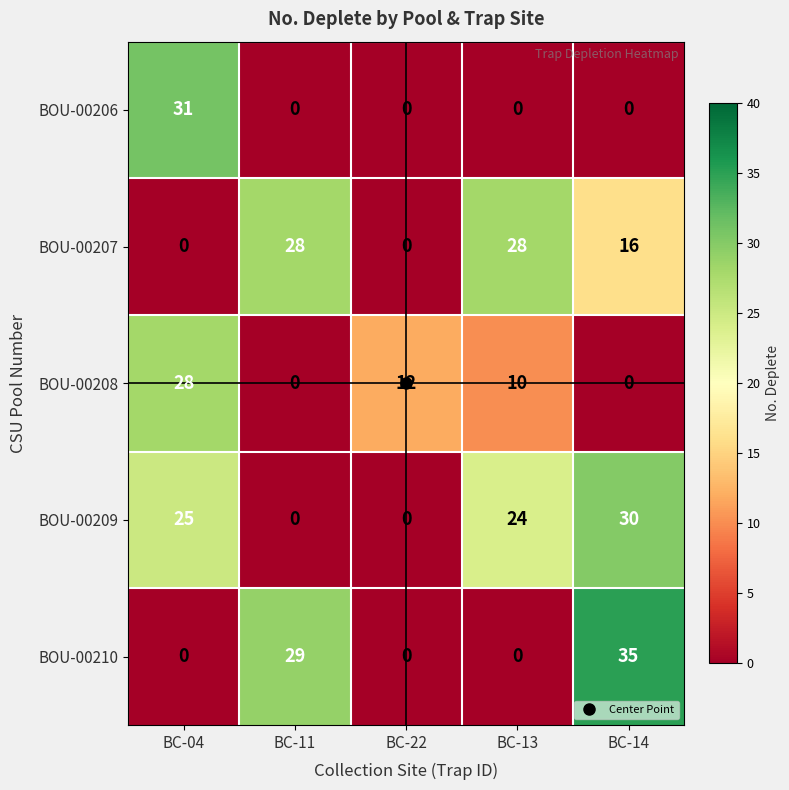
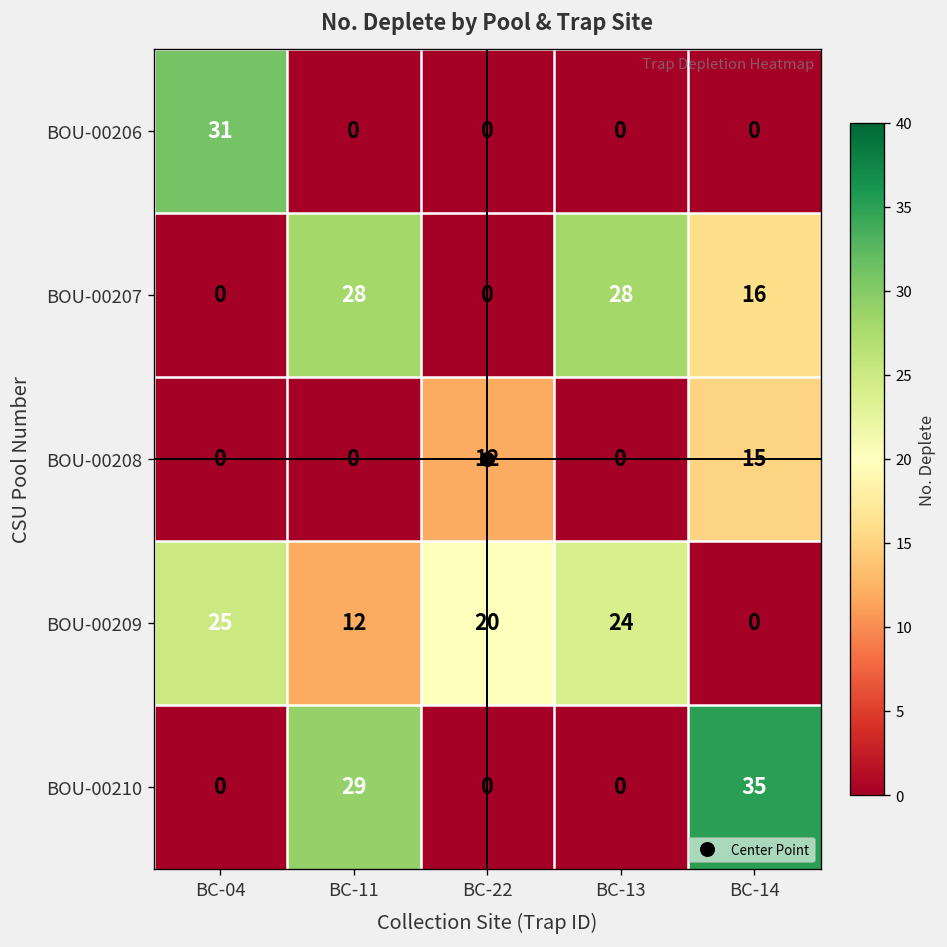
BOU-00208, BC-04: 28 -> 0
BOU-00208, BC-13: 10 -> 0
BOU-00208, BC-14: 0 -> 15
BOU-00209, BC-11: 0 -> 12
BOU-00209, BC-22: 0 -> 20
BOU-00209, BC-14: 30 -> 0
